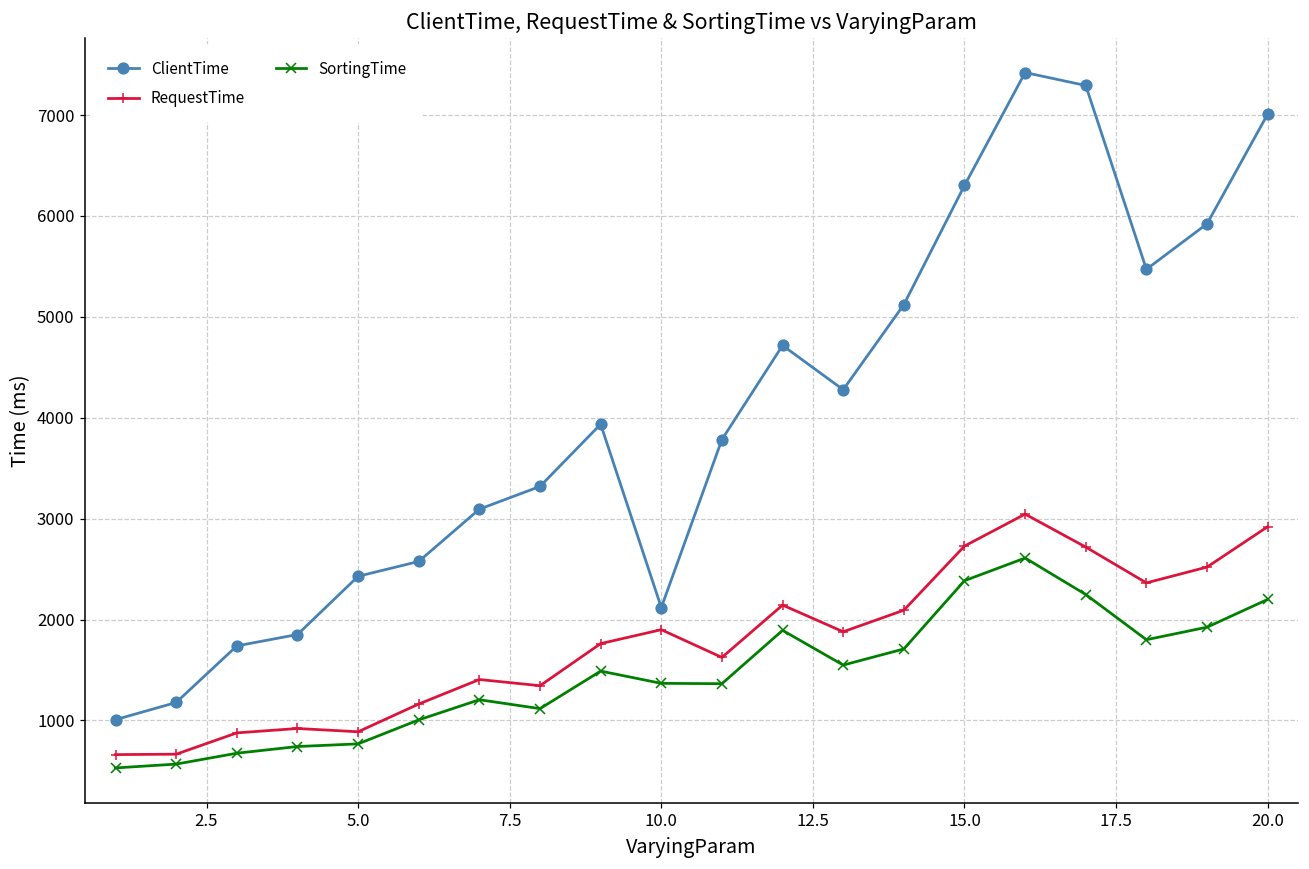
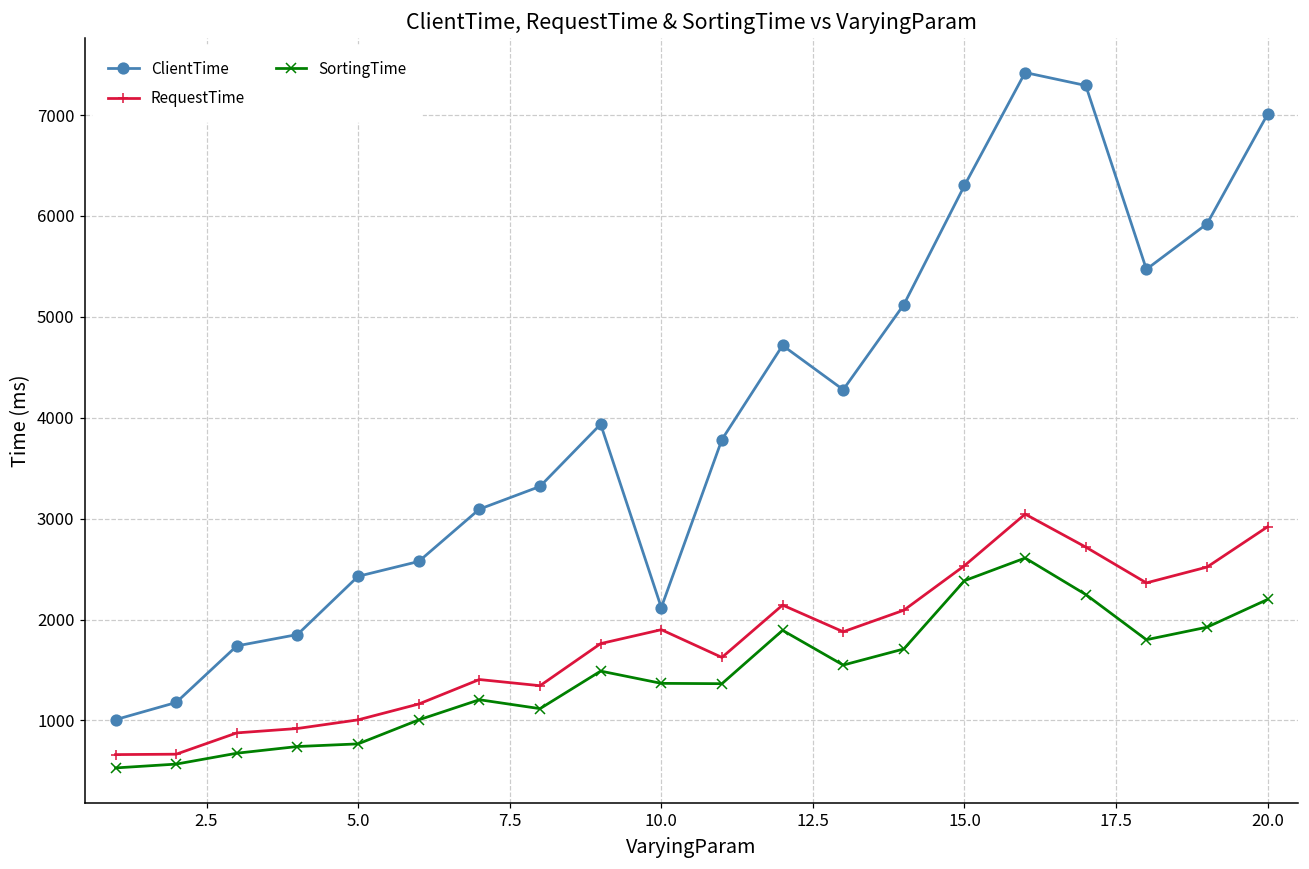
RequestTime, 5.0: 900 -> 1000
RequestTime, 15.0: 2700 -> 2500
